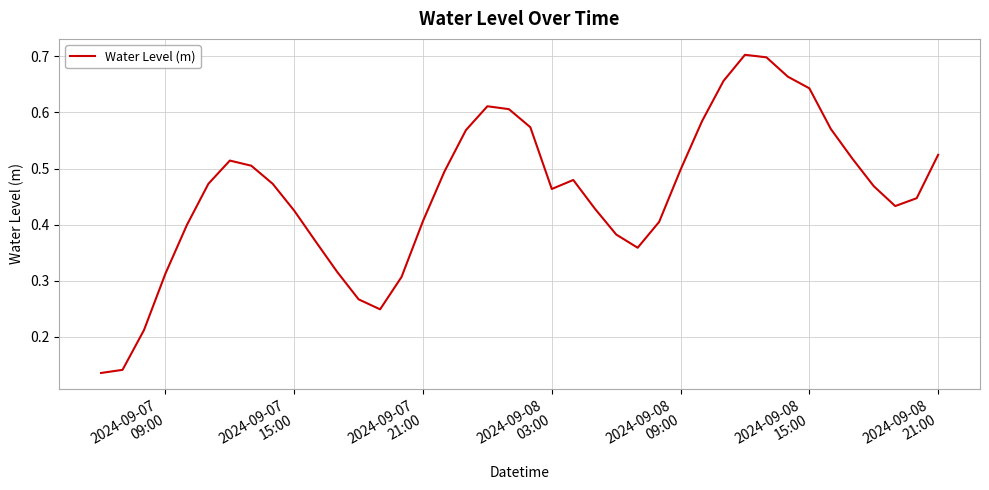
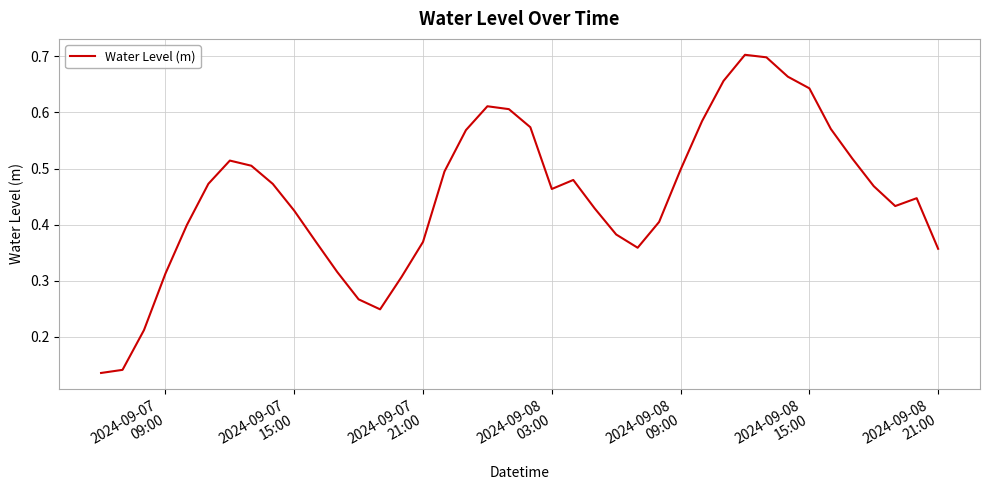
2024-09-07 21:00: 0.41 -> 0.37
2024-09-08 21:00: 0.52 -> 0.36
